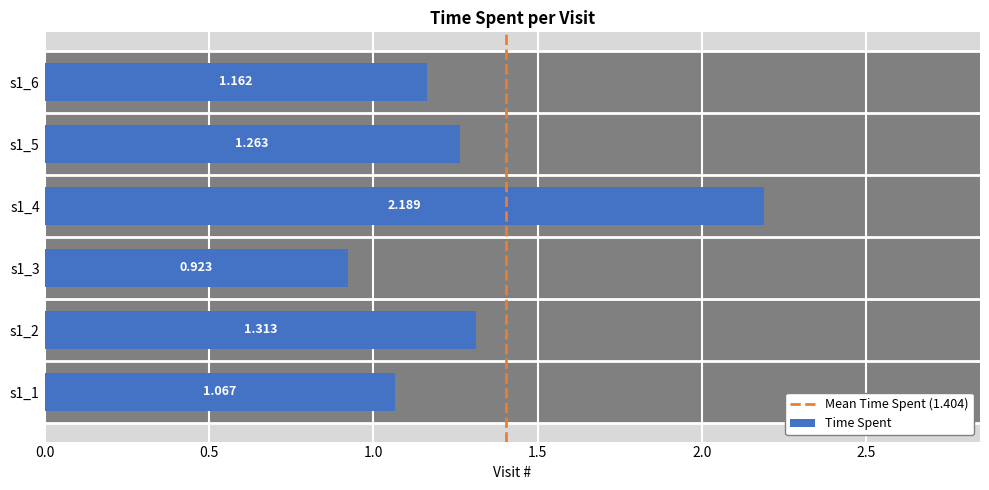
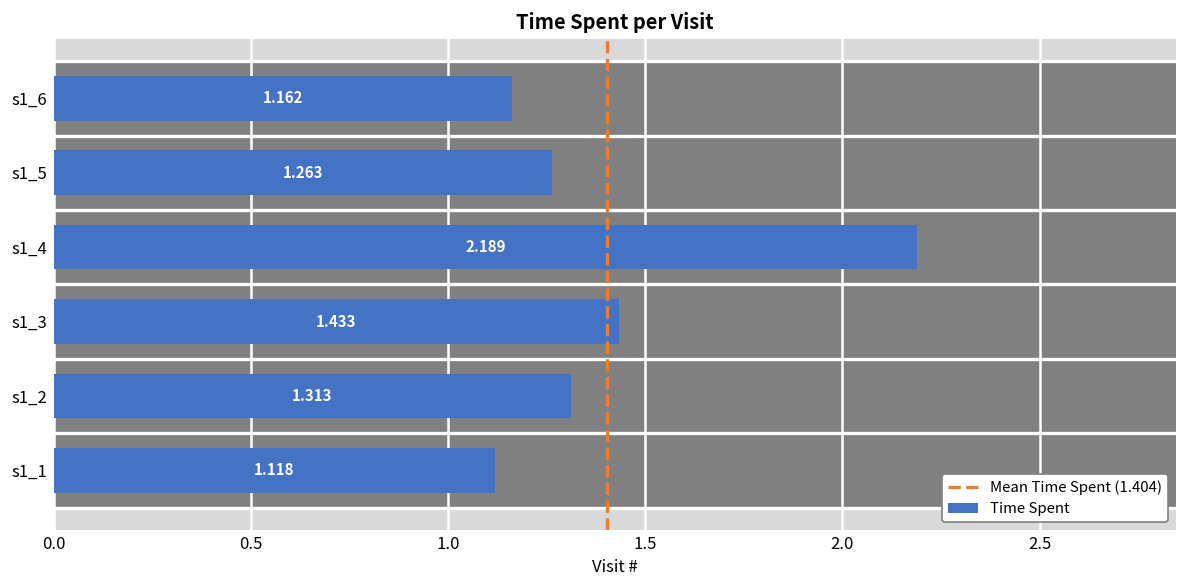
Time Spent, s1_3: 0.923 -> 1.433
Time Spent, s1_1: 1.067 -> 1.118
